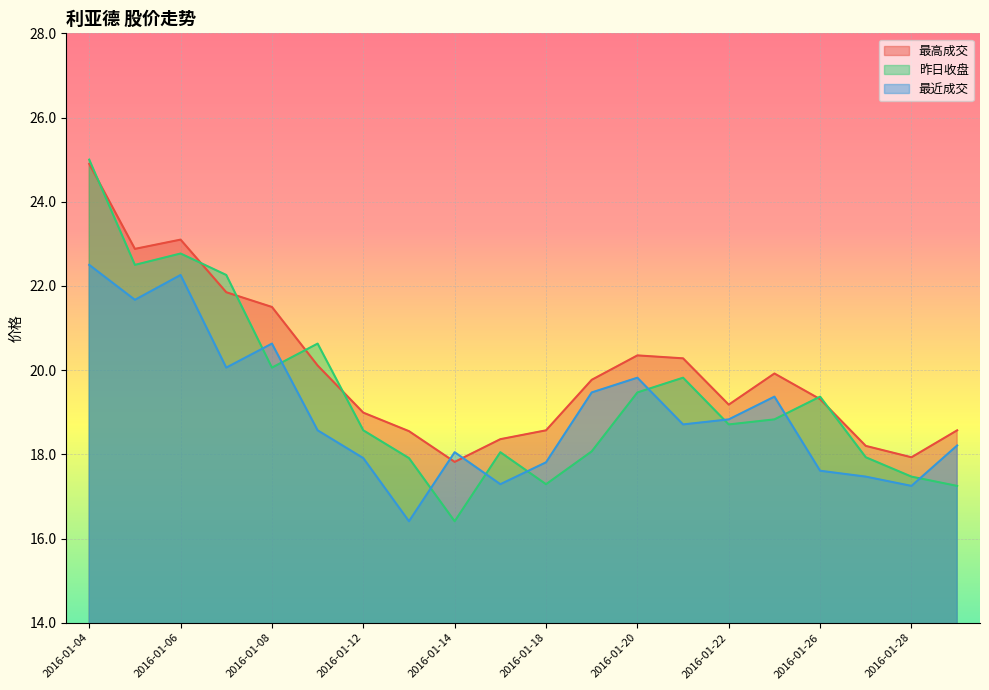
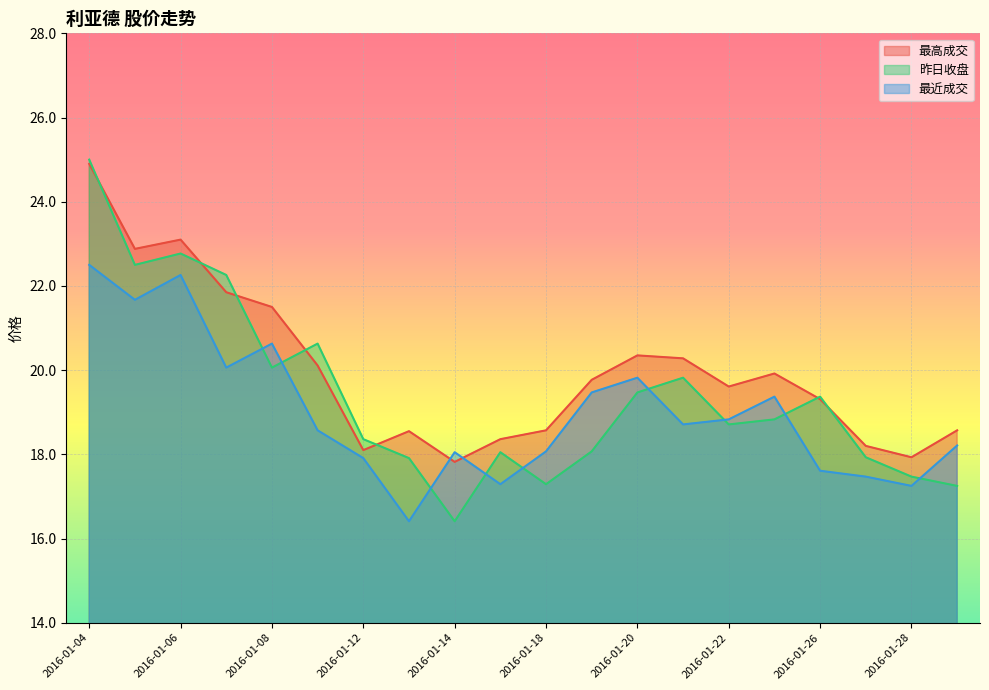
最高成交, 2016-01-12: 19.0 -> 18.1
昨日收盘, 2016-01-12: 18.6 -> 18.4
最近成交, 2016-01-18: 17.8 -> 18.1
最高成交, 2016-01-22: 19.2 -> 19.6
